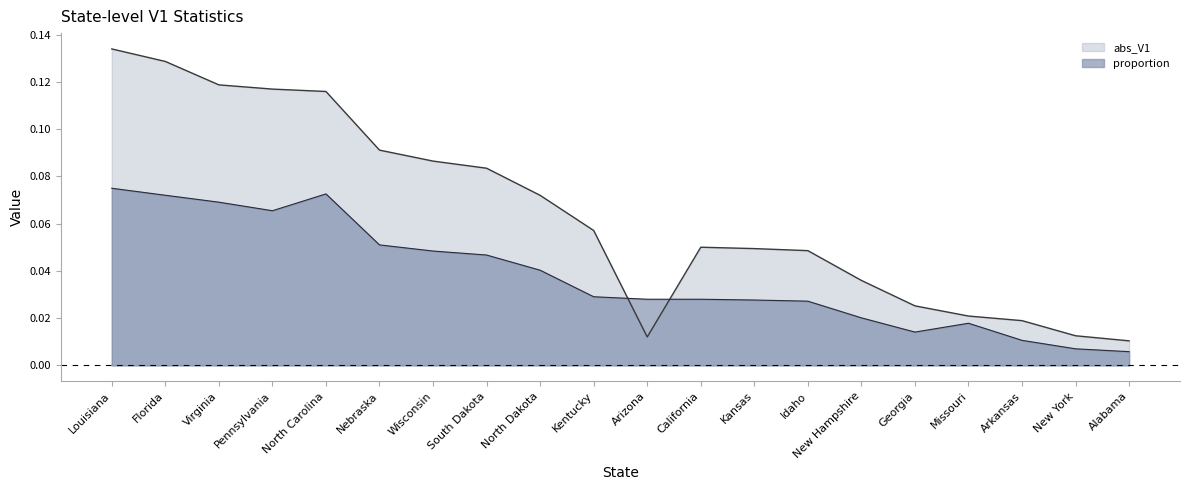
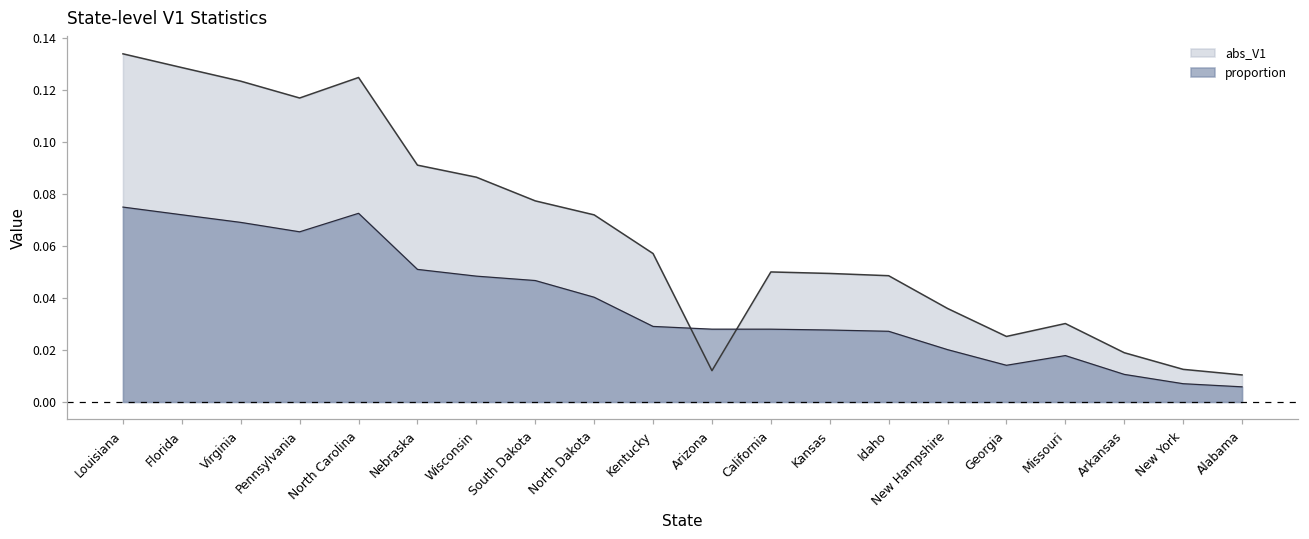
abs_V1, Virginia: 0.119 -> 0.123
abs_V1, North Carolina: 0.116 -> 0.125
abs_V1, South Dakota: 0.083 -> 0.077
abs_V1, Missouri: 0.021 -> 0.030
